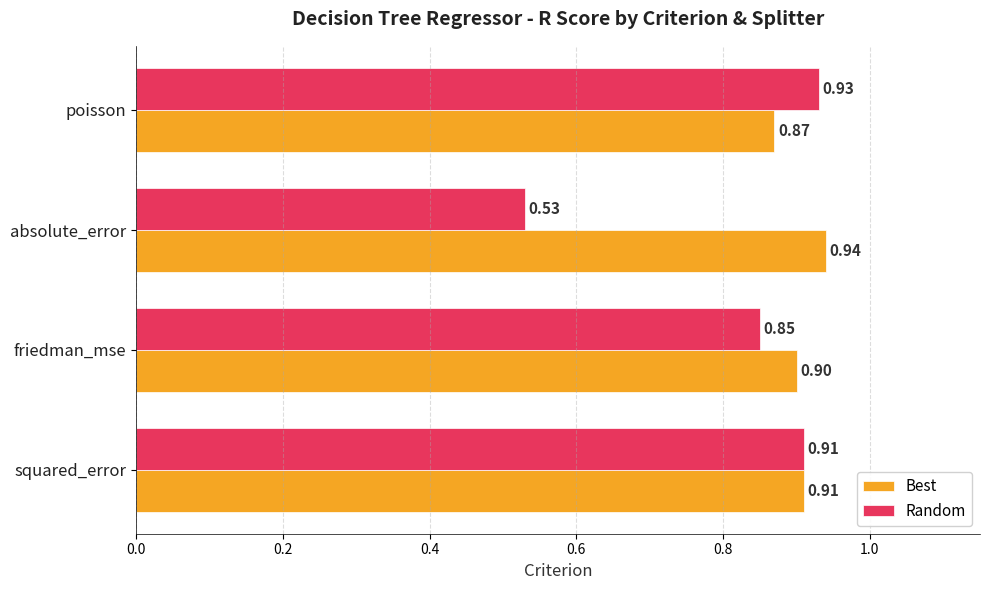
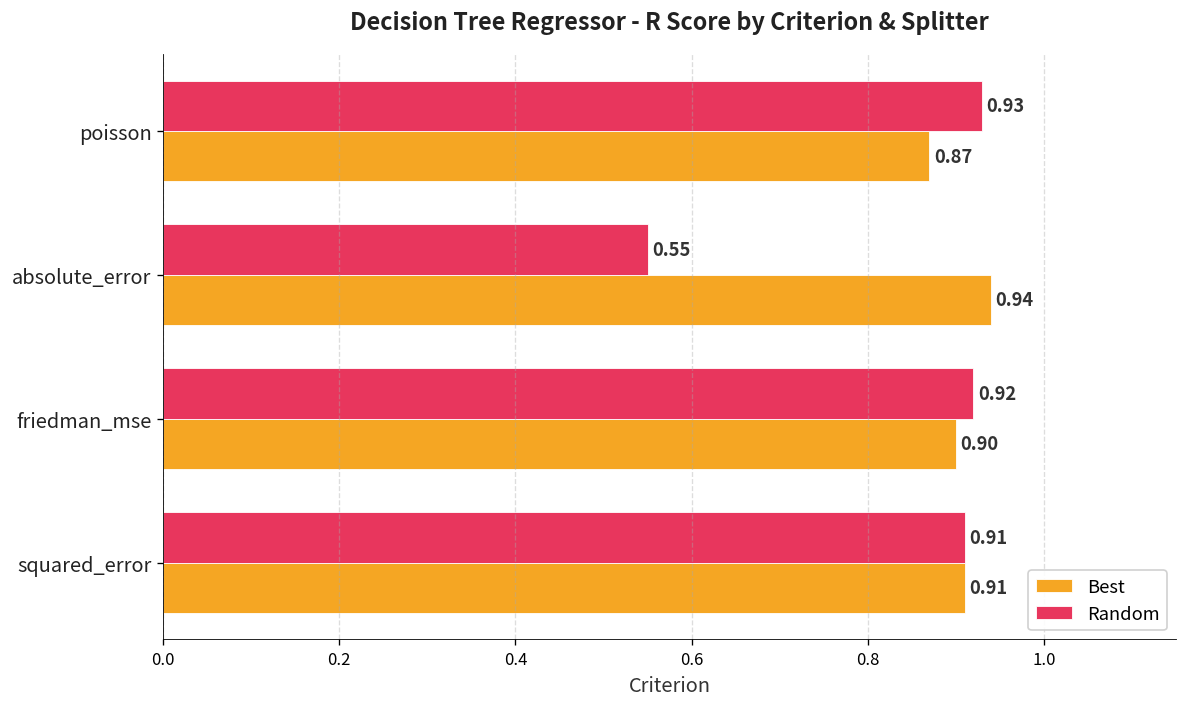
Random, absolute_error: 0.53 -> 0.55
Random, friedman_mse: 0.85 -> 0.92
